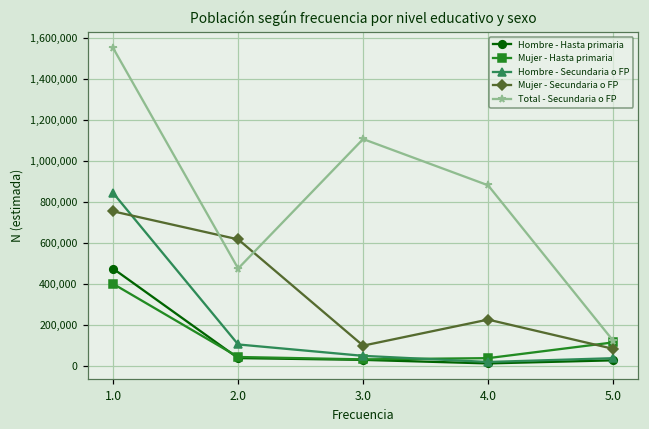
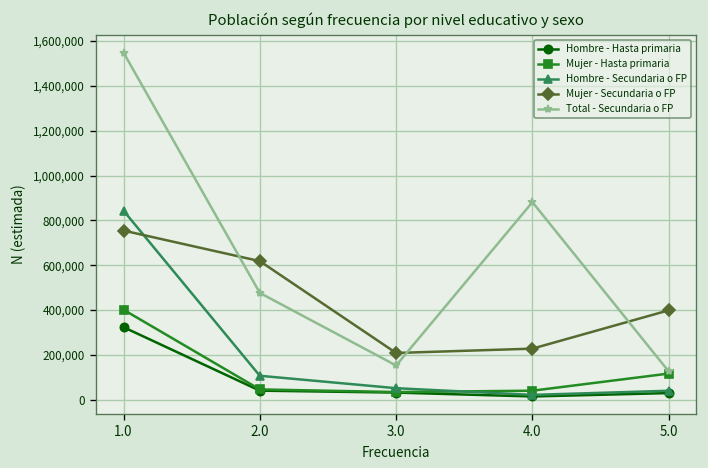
Hombre - Hasta primaria, 1.0: 480,000 -> 320,000
Mujer - Secundaria o FP, 3.0: 100,000 -> 210,000
Total - Secundaria o FP, 3.0: 1,110,000 -> 150,000
Mujer - Secundaria o FP, 5.0: 90,000 -> 400,000
